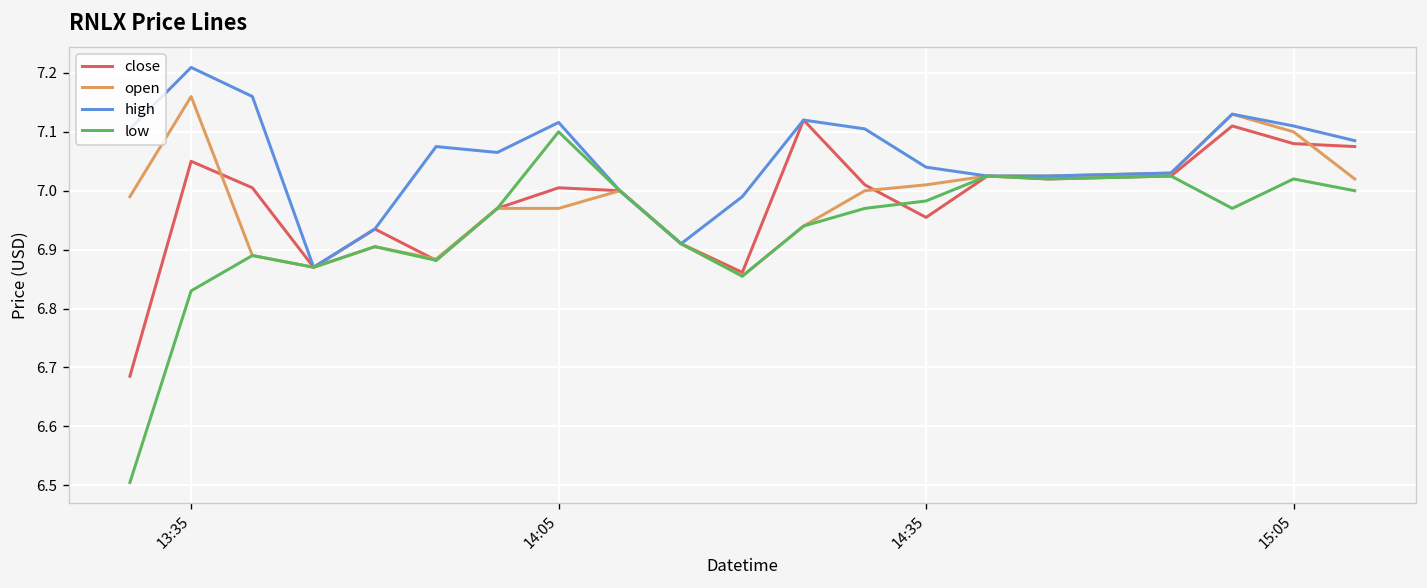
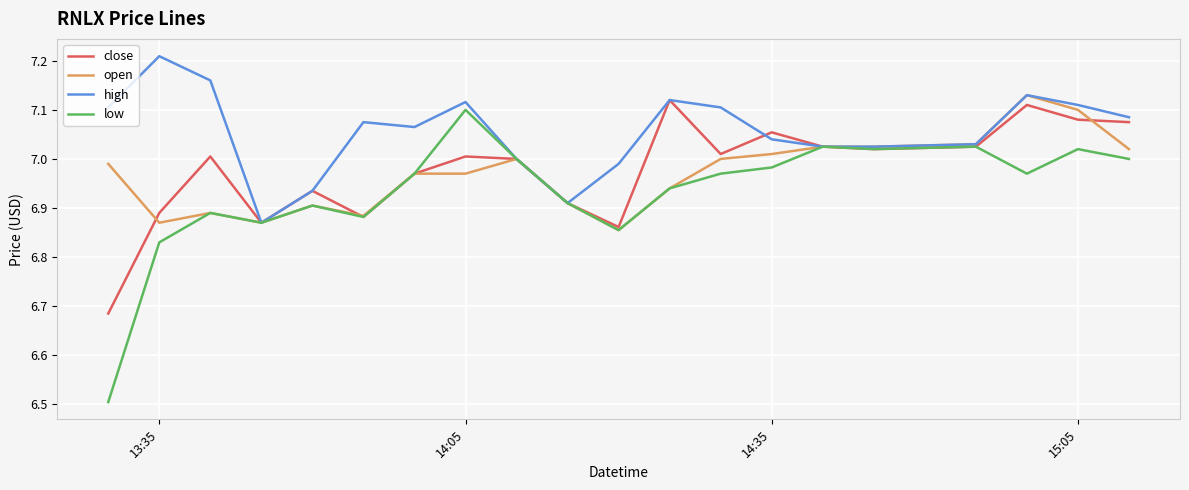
close, 13:35: 7.05 -> 6.89
open, 13:35: 7.16 -> 6.87
close, 14:35: 6.95 -> 7.05
